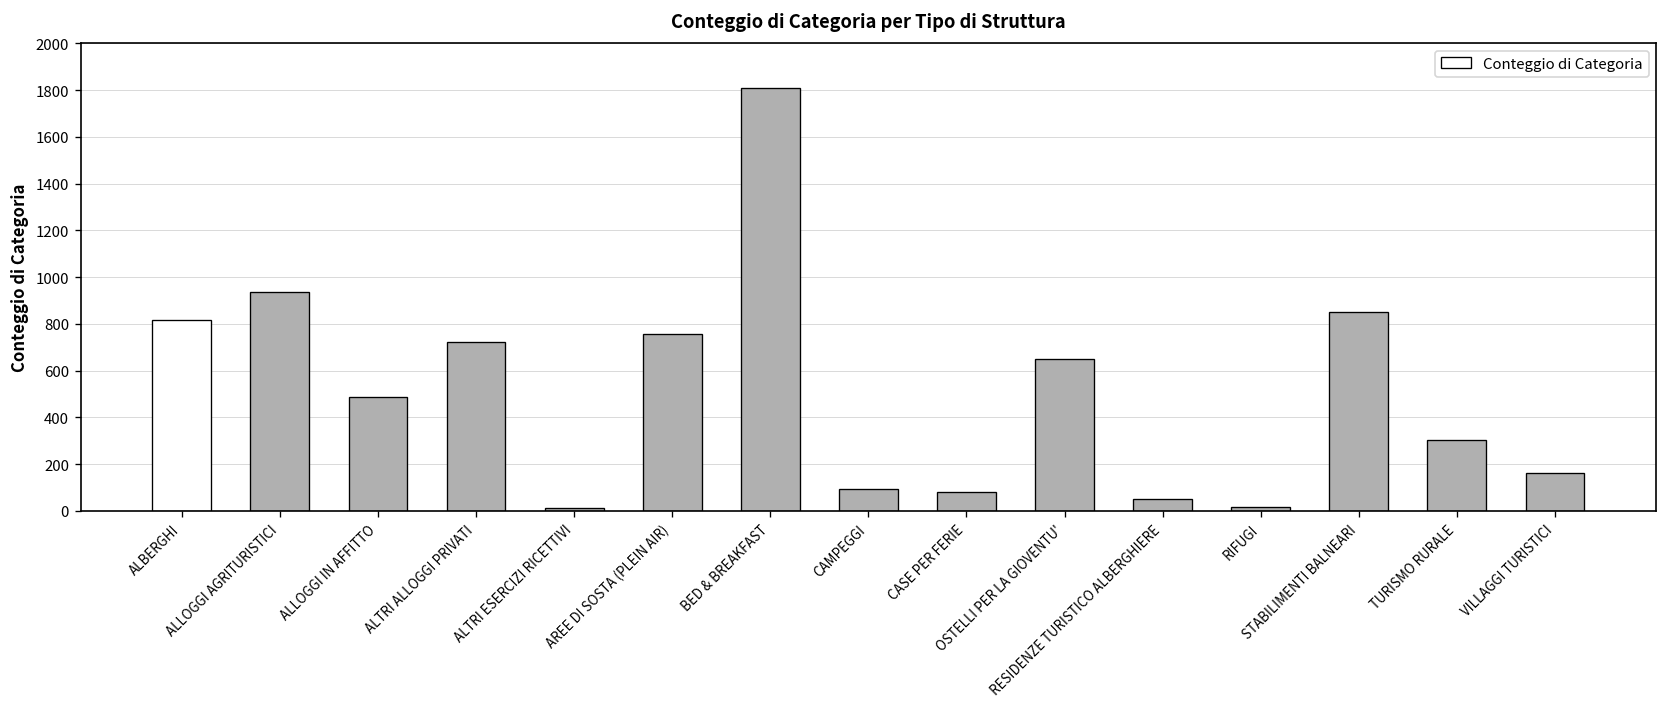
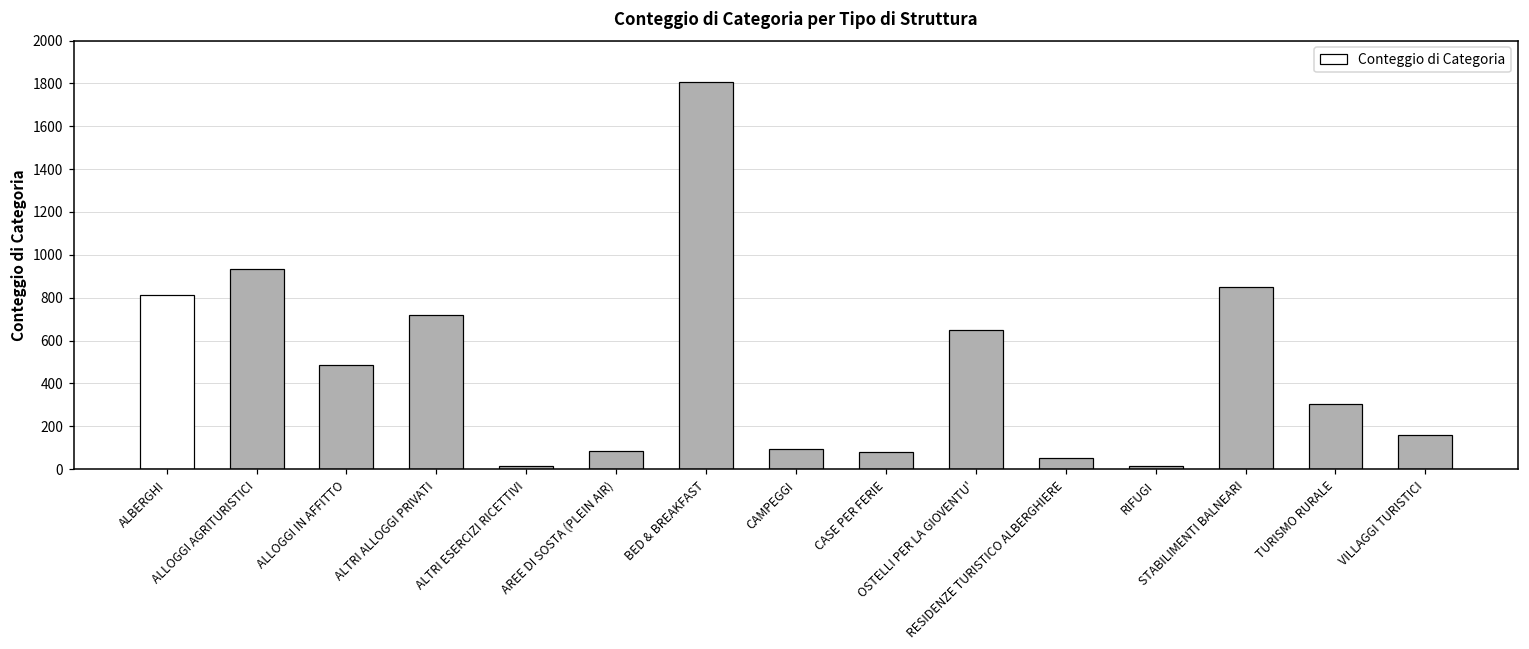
AREE DI SOSTA (PLEIN AIR): 760 -> 90
